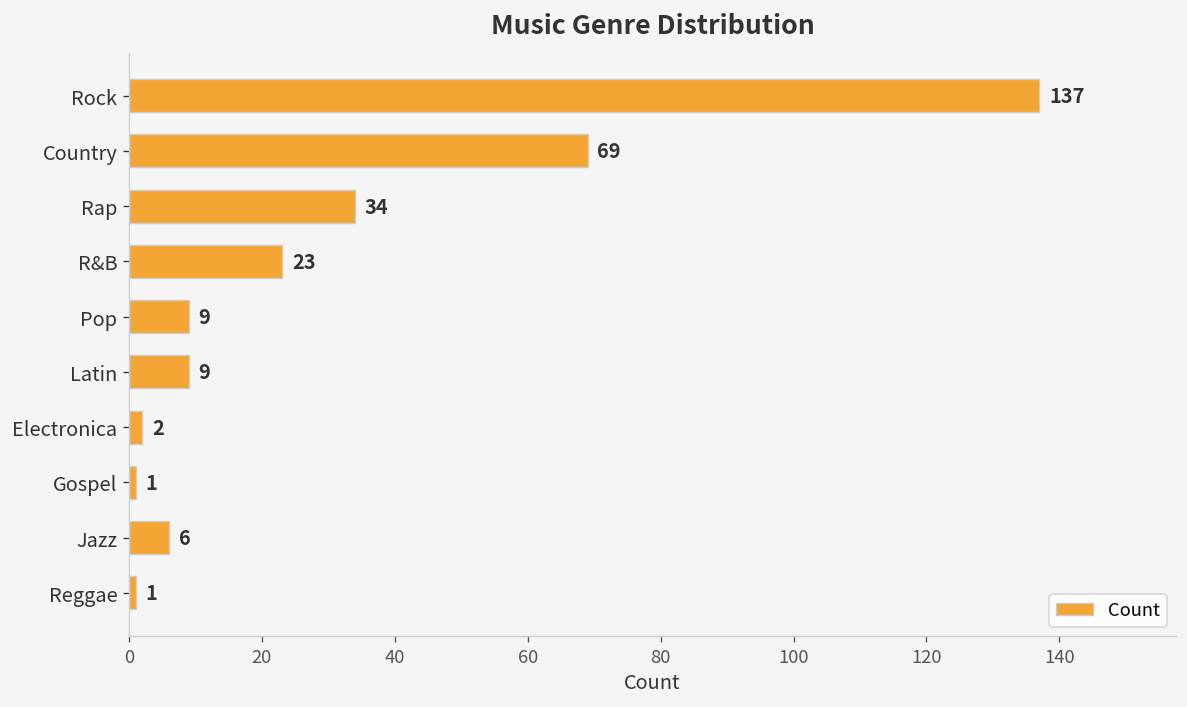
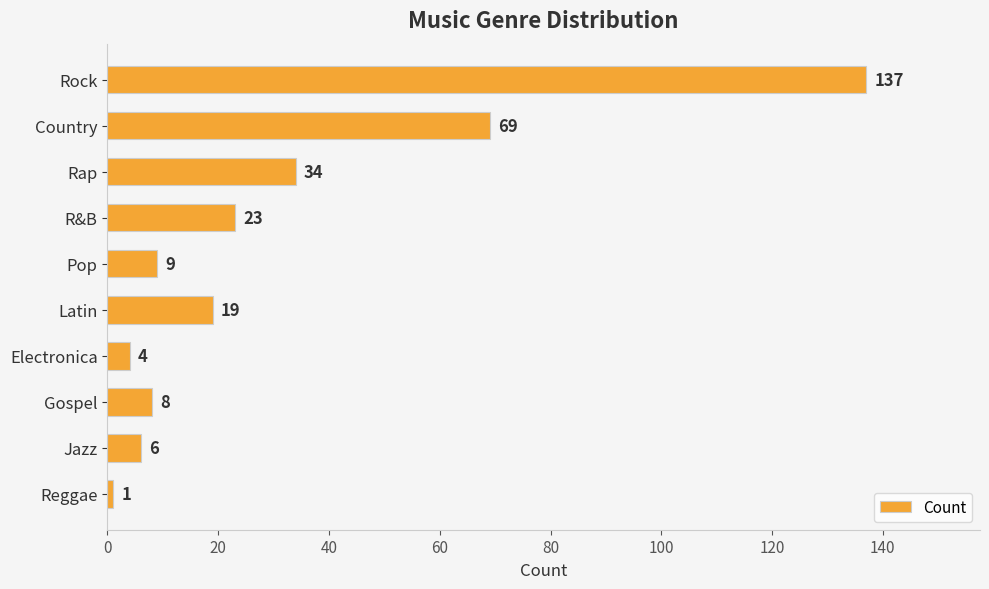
Latin: 9 -> 19
Electronica: 2 -> 4
Gospel: 1 -> 8
